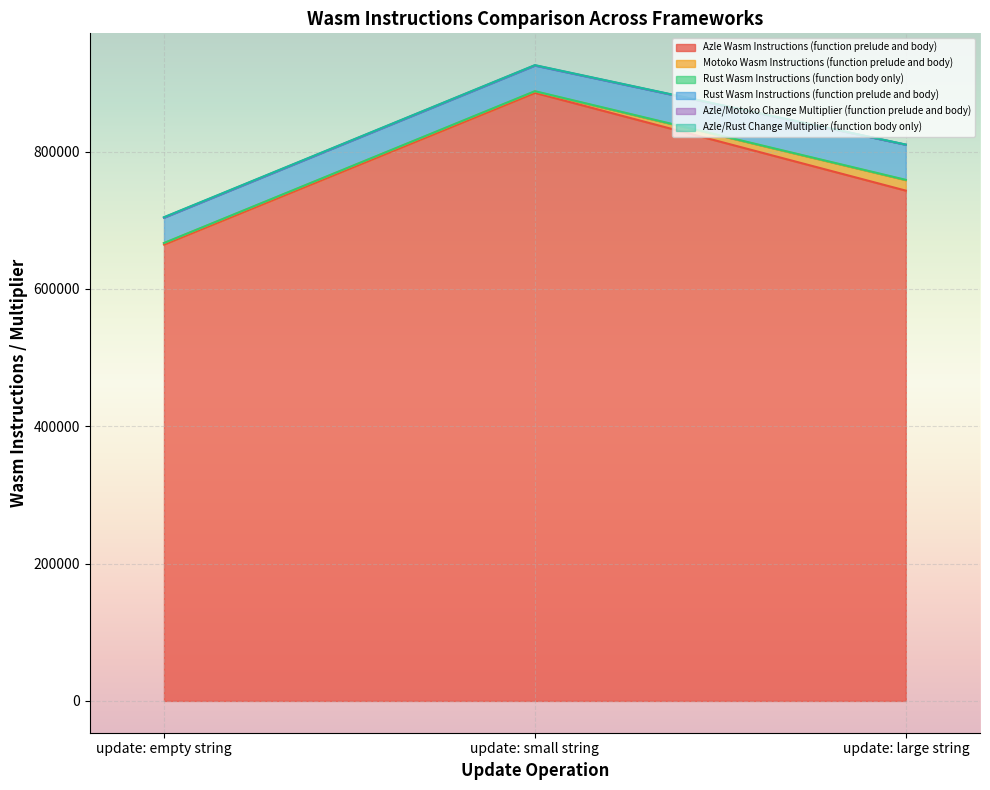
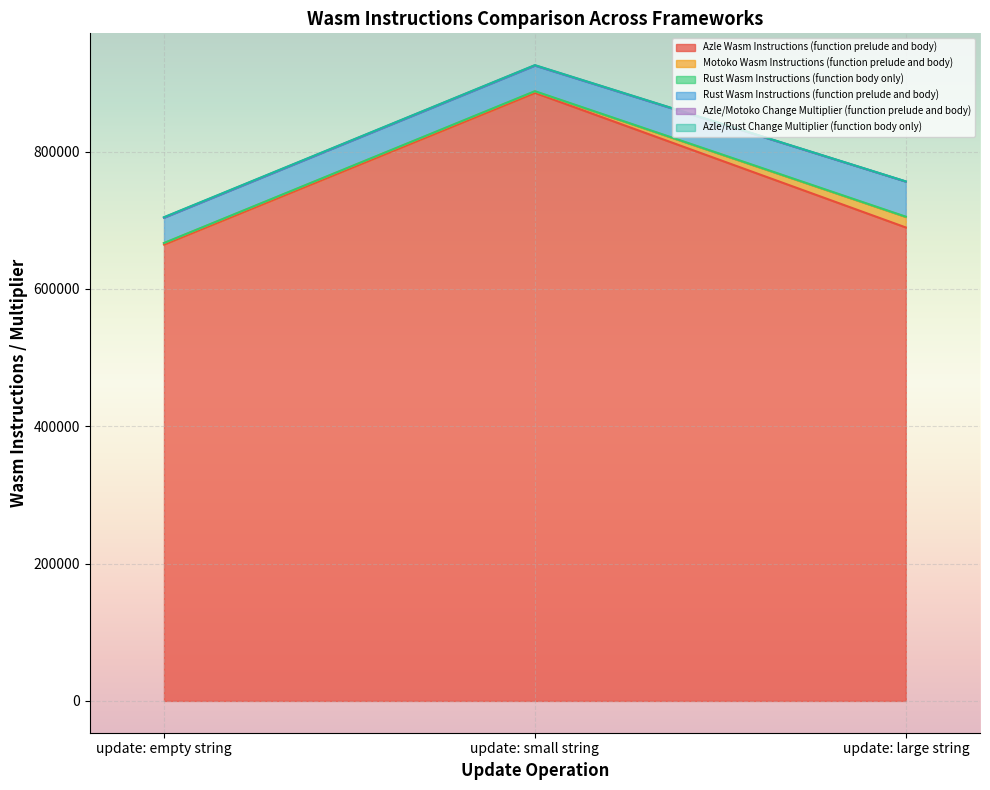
Azle Wasm Instructions (function prelude and body), update: large string: 740000 -> 690000
